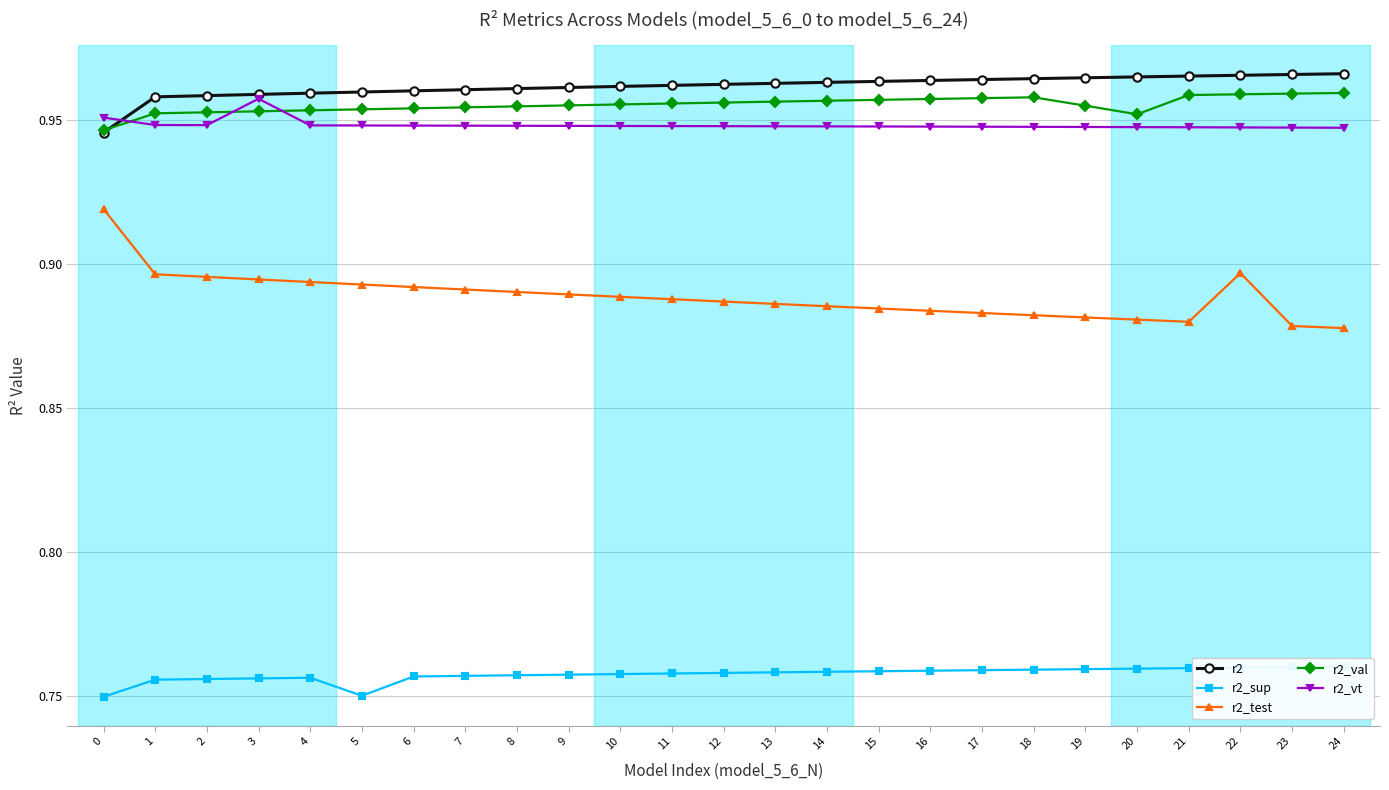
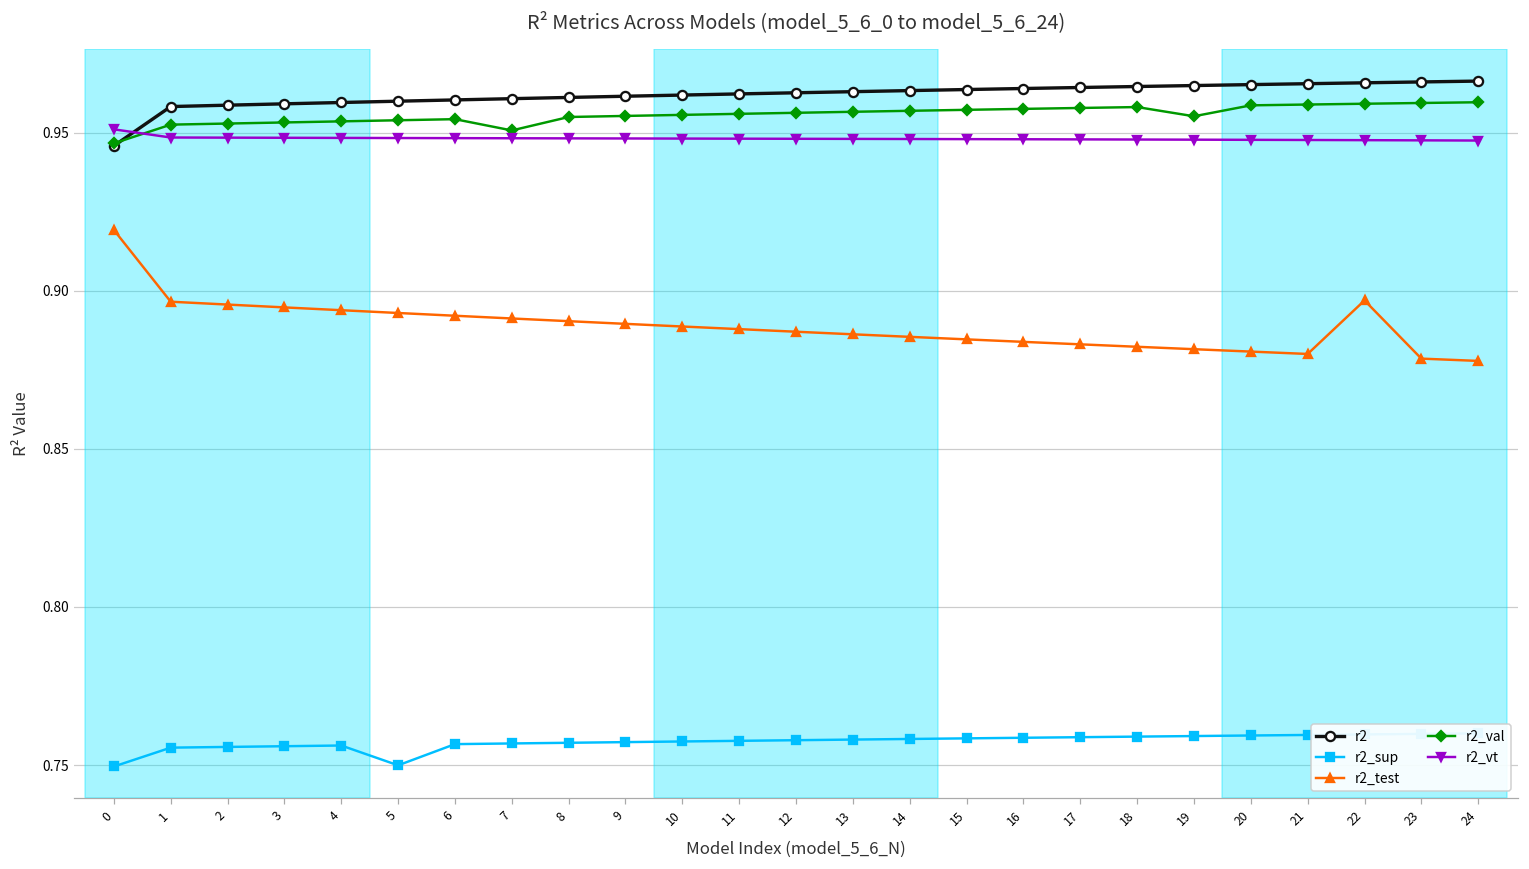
r2_vt, 3: 0.958 -> 0.948
r2_val, 7: 0.955 -> 0.951
r2_val, 20: 0.952 -> 0.959
